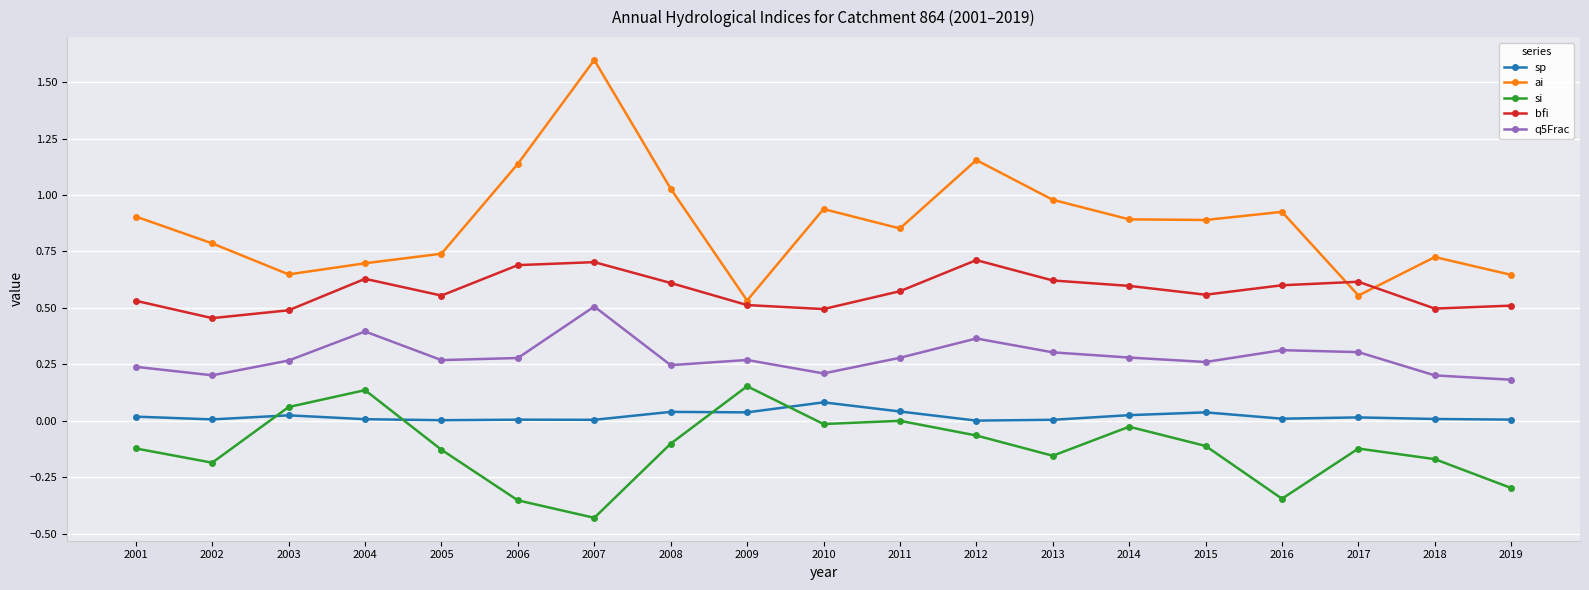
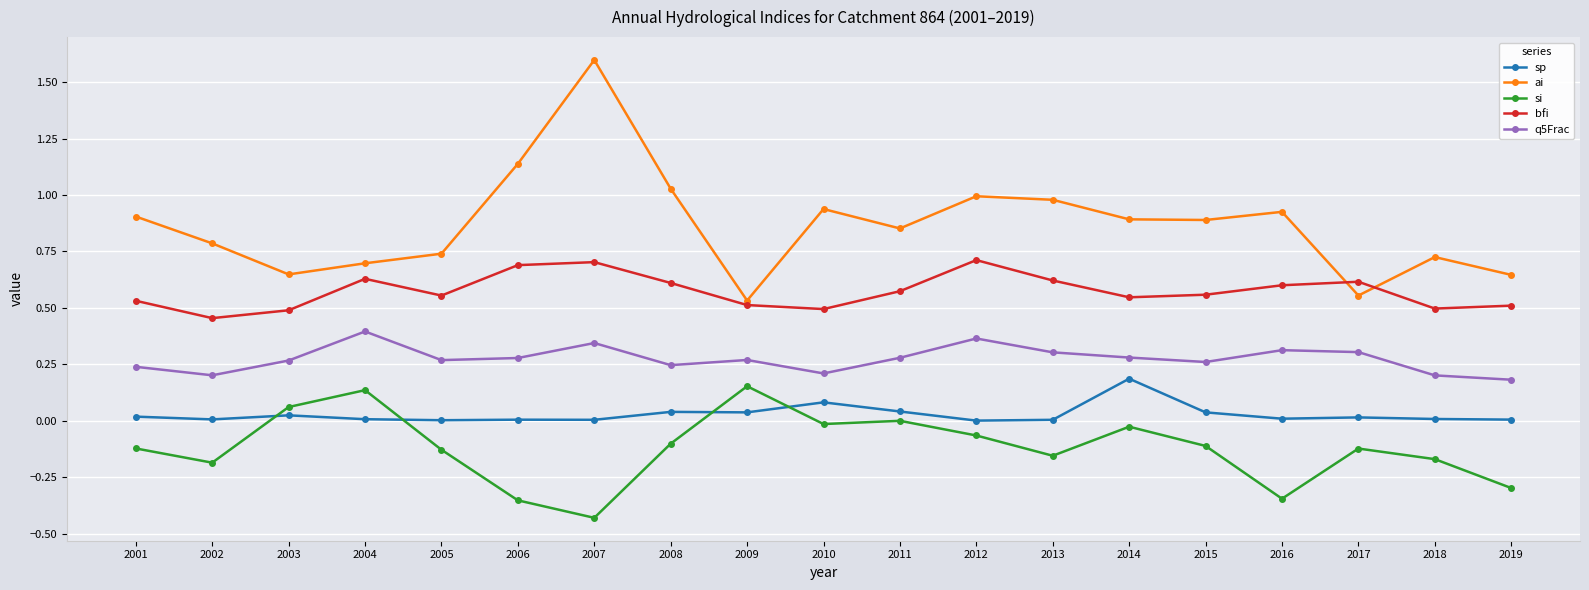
q5Frac, 2007: 0.51 -> 0.34
ai, 2012: 1.15 -> 0.99
sp, 2014: 0.02 -> 0.19
bfi, 2014: 0.60 -> 0.55
